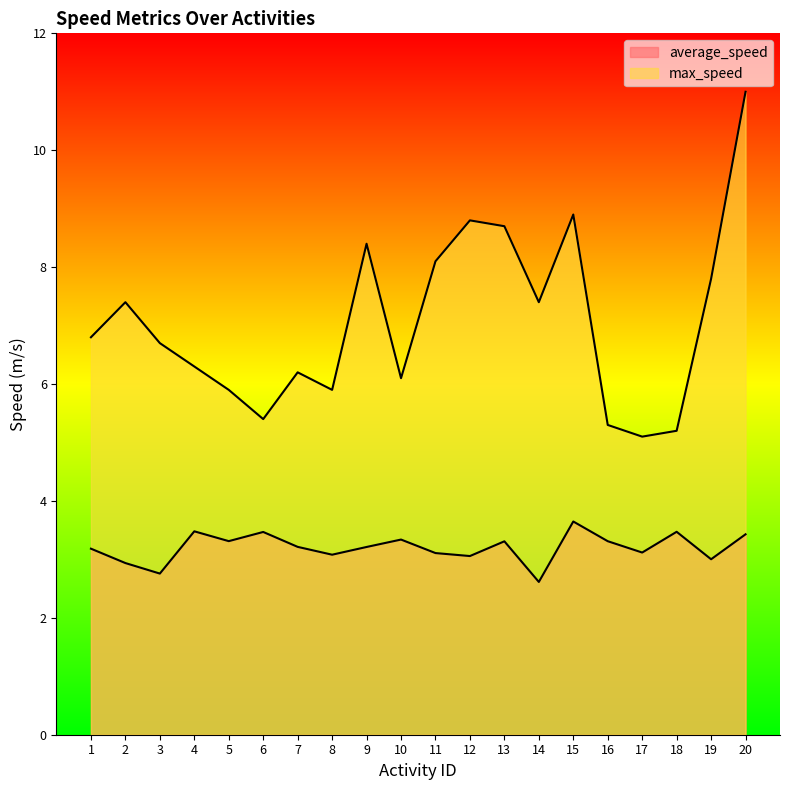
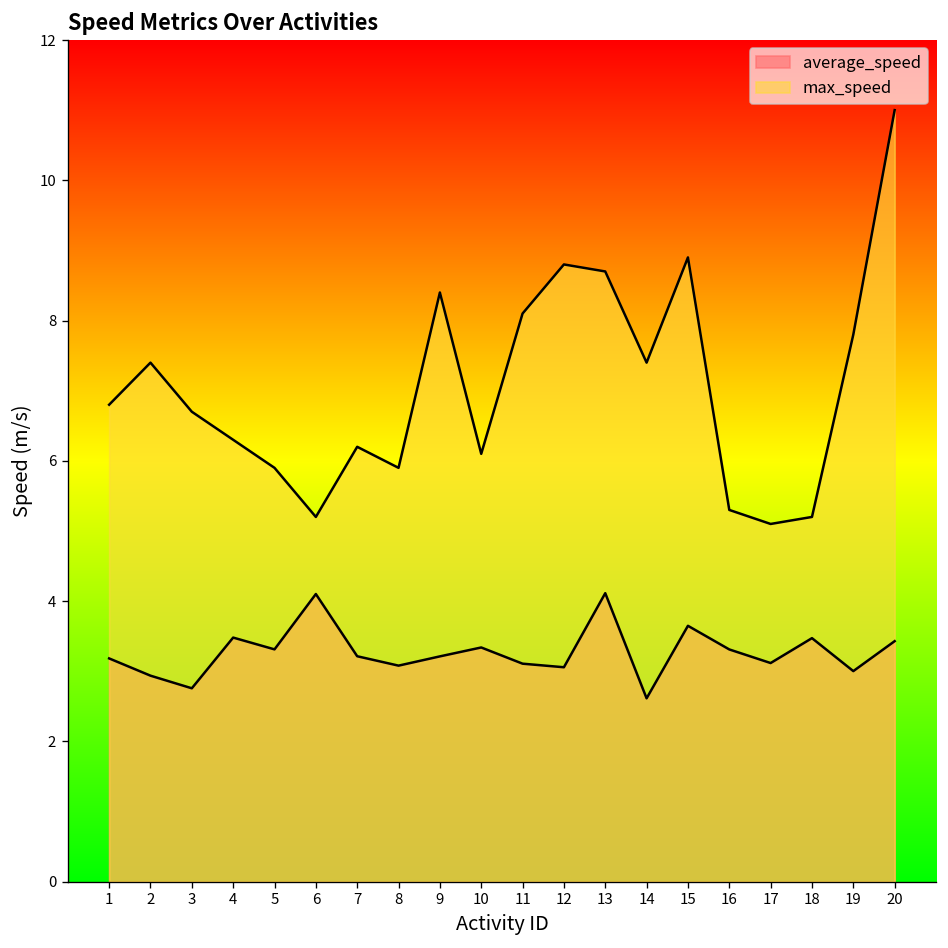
average_speed, 6: 3.5 -> 4.1
max_speed, 6: 5.4 -> 5.2
average_speed, 13: 3.3 -> 4.1
